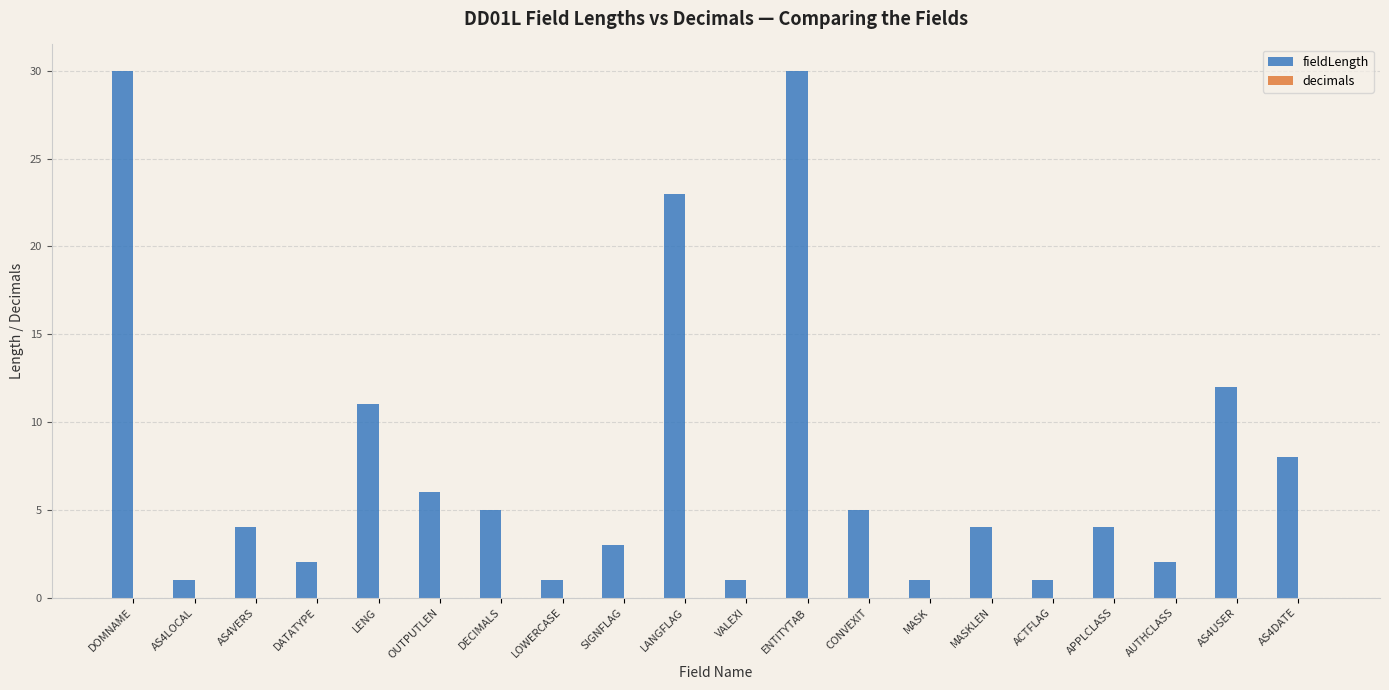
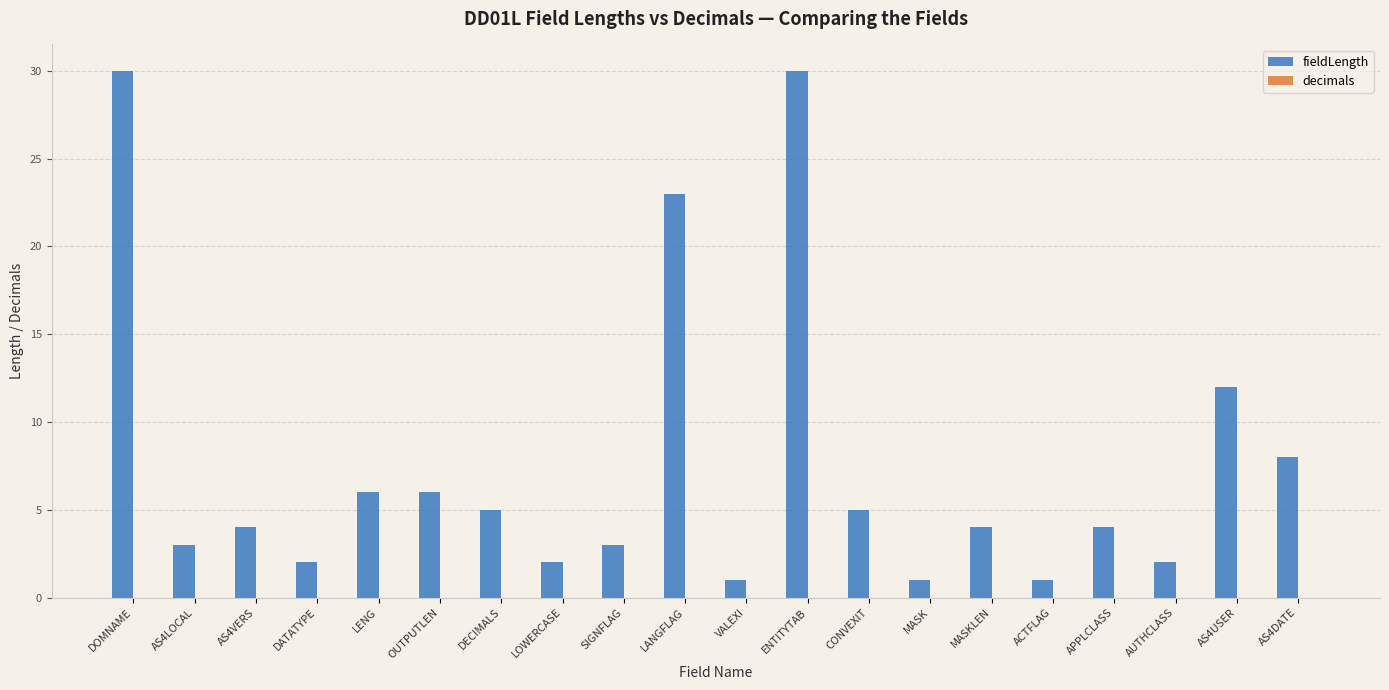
fieldLength, AS4LOCAL: 1 -> 3
fieldLength, LENG: 11 -> 6
fieldLength, LOWERCASE: 1 -> 2
